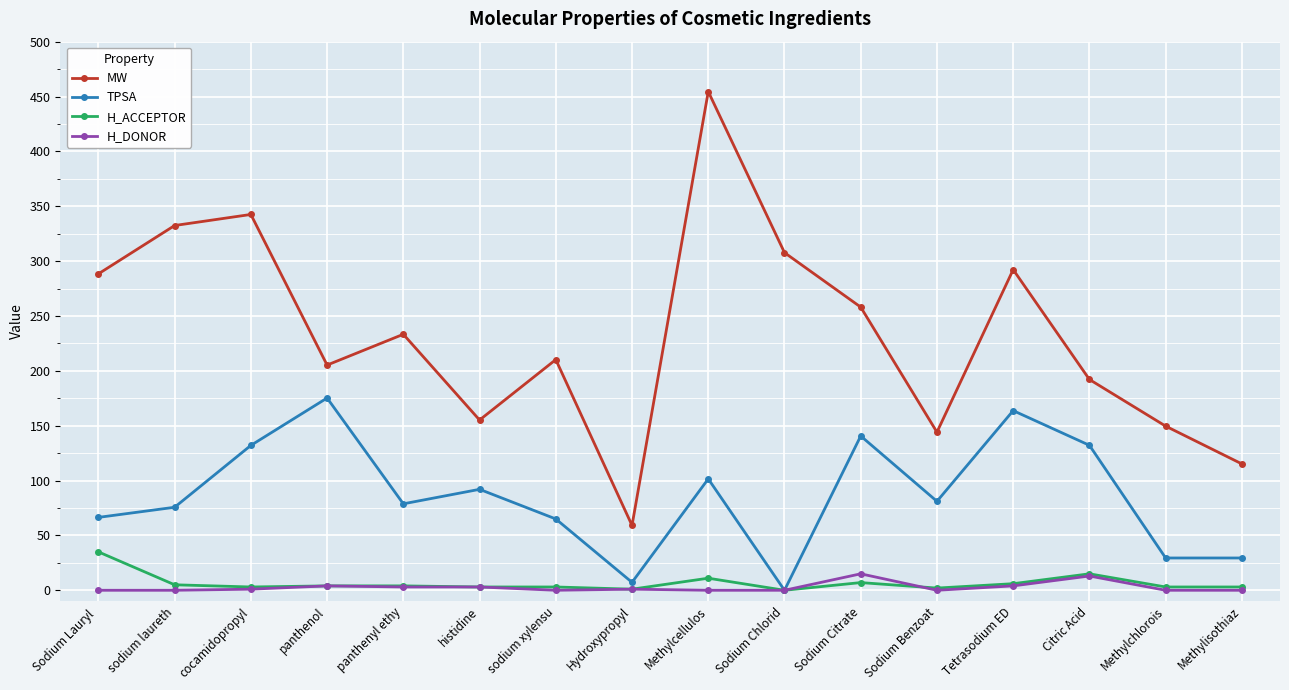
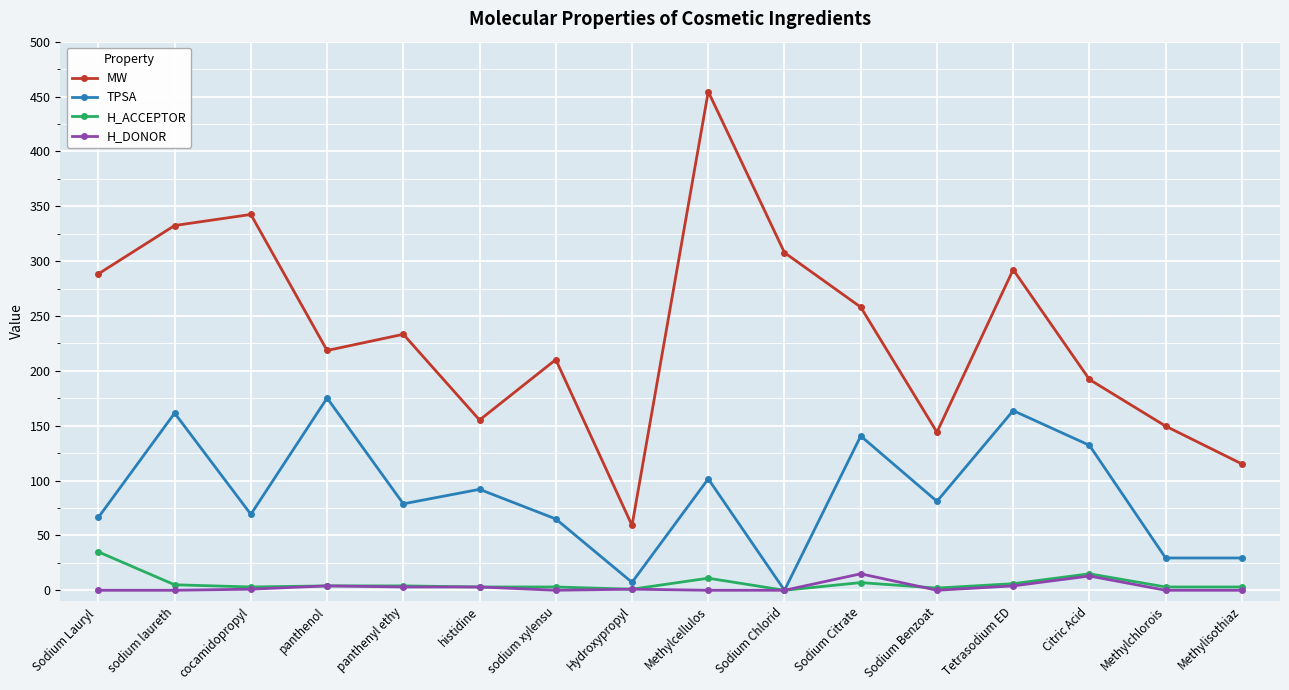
TPSA, sodium laureth: 76 -> 161
TPSA, cocamidopropyl: 132 -> 69
MW, panthenol: 205 -> 219
